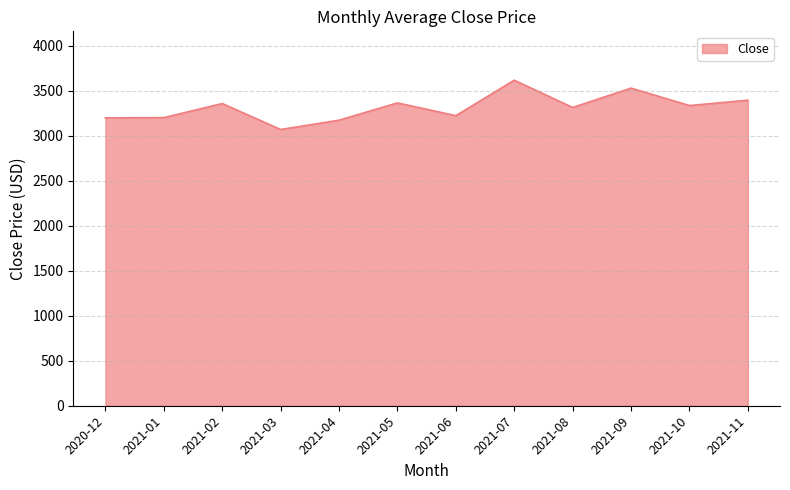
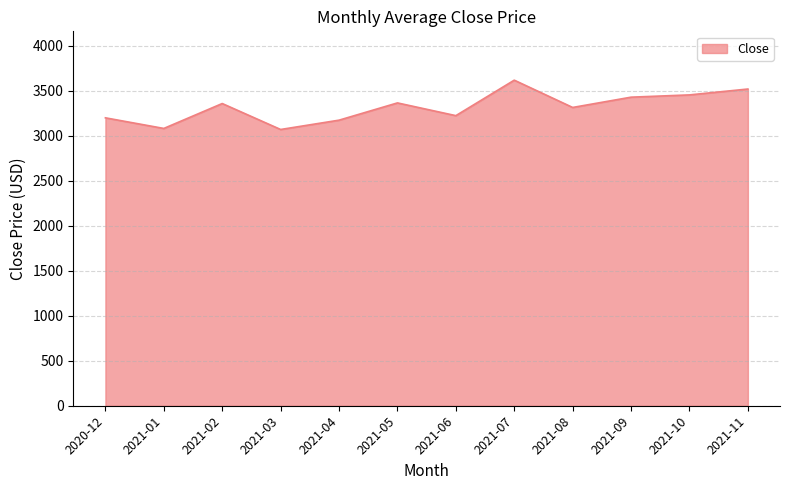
2021-01: 3200 -> 3100
2021-09: 3500 -> 3400
2021-10: 3300 -> 3500
2021-11: 3400 -> 3500
